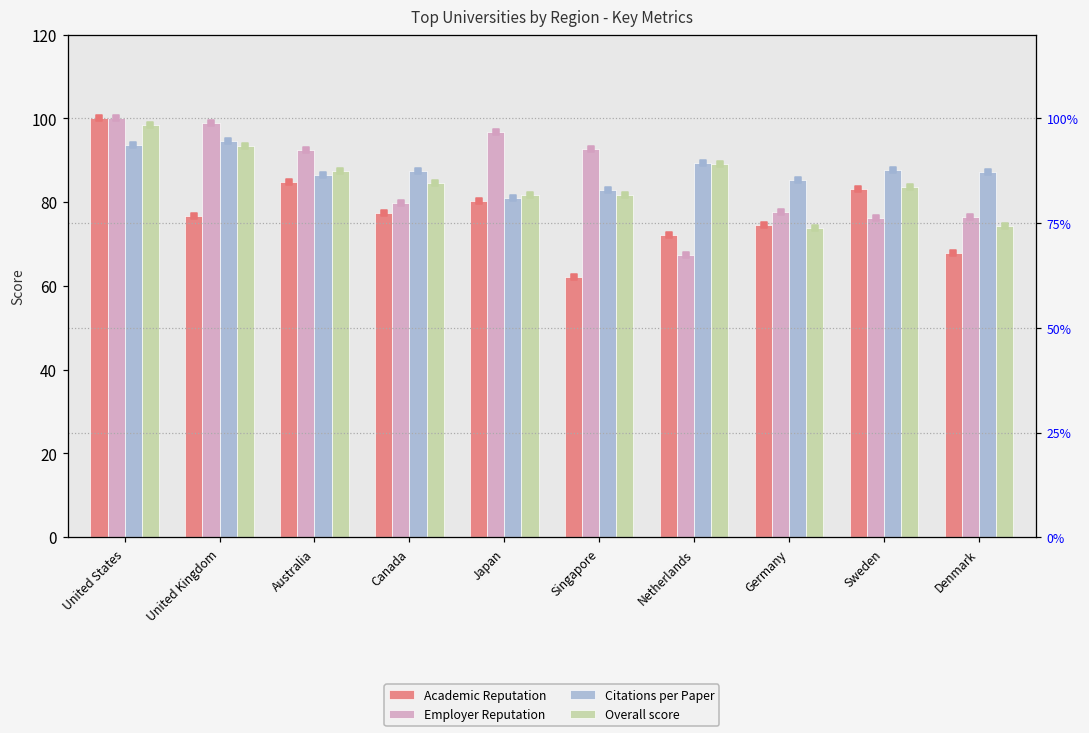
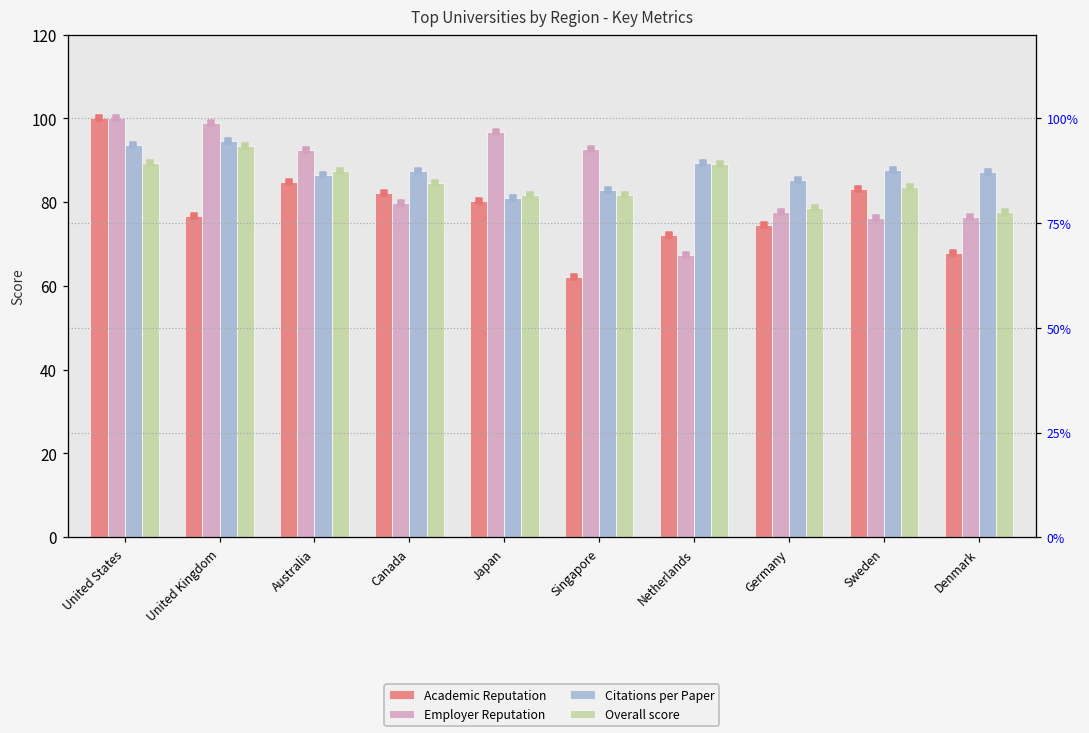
Overall score, United States: 98 -> 89
Academic Reputation, Canada: 77 -> 82
Overall score, Germany: 74 -> 79
Overall score, Denmark: 74 -> 78
